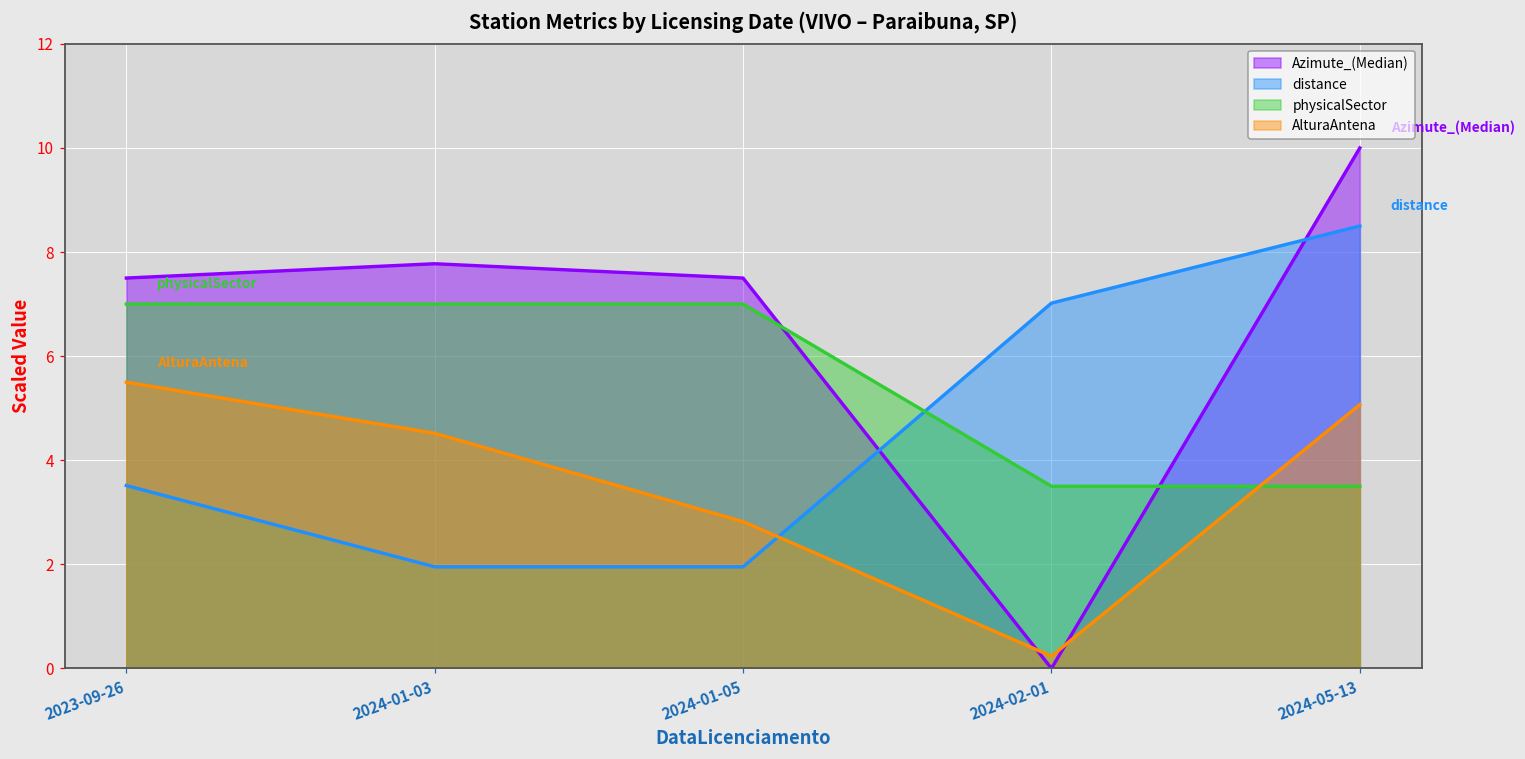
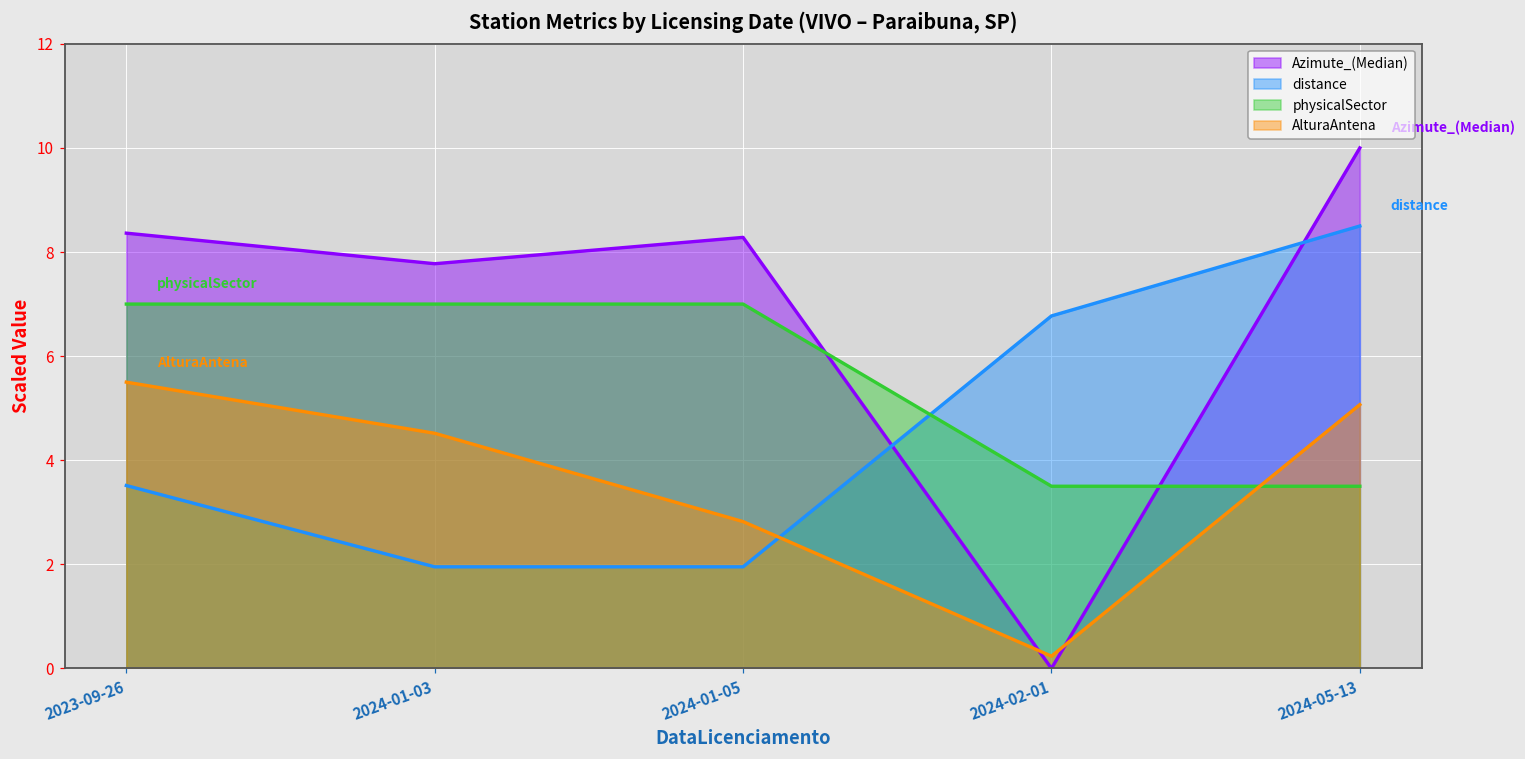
Azimute_(Median), 2023-09-26: 7.5 -> 8.4
Azimute_(Median), 2024-01-05: 7.5 -> 8.3
distance, 2024-02-01: 7.0 -> 6.8
